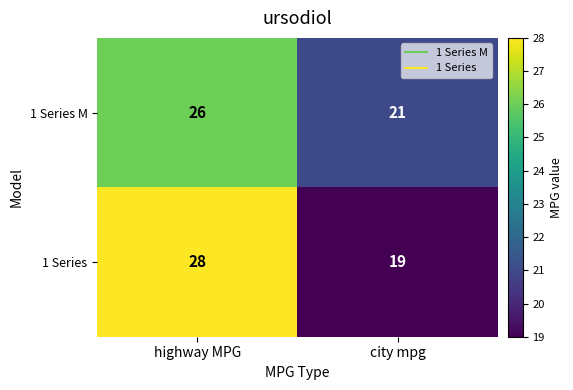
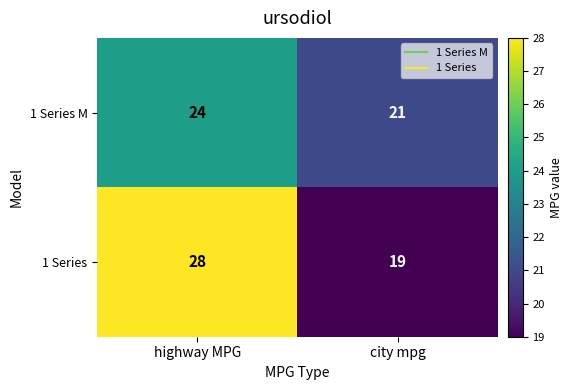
1 Series M, highway MPG: 26 -> 24
